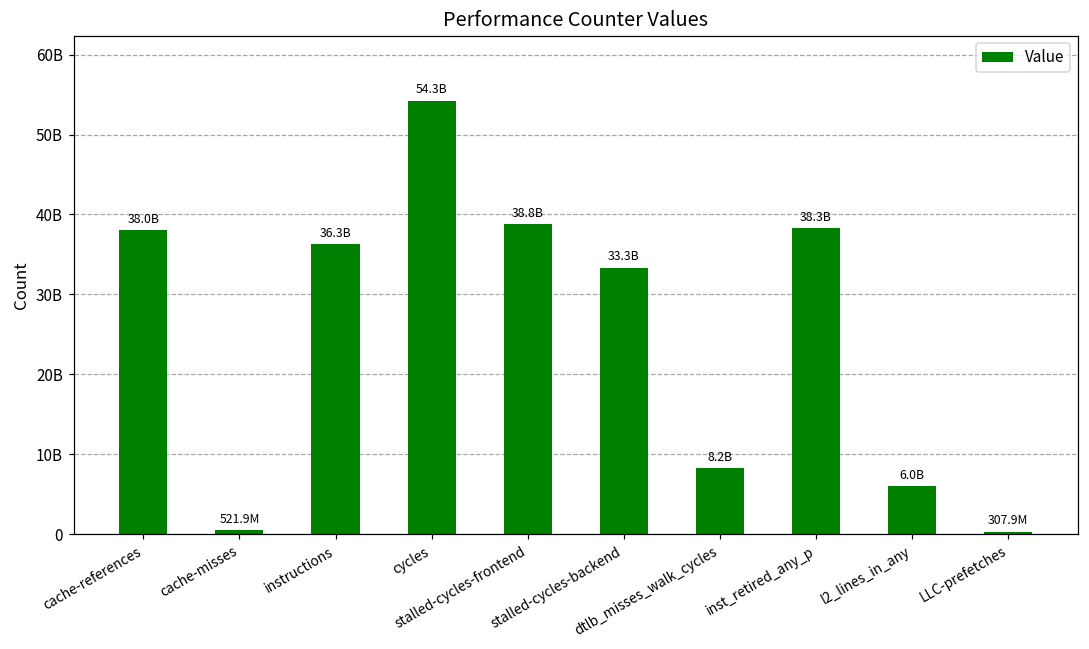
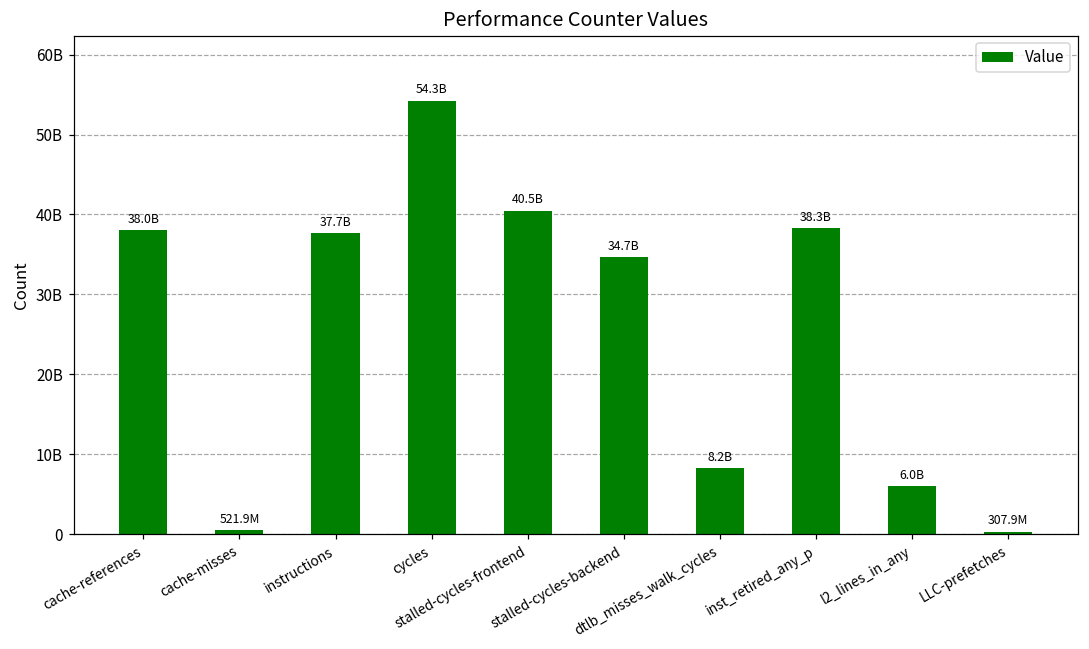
instructions: 36.3B -> 37.7B
stalled-cycles-frontend: 38.8B -> 40.5B
stalled-cycles-backend: 33.3B -> 34.7B
